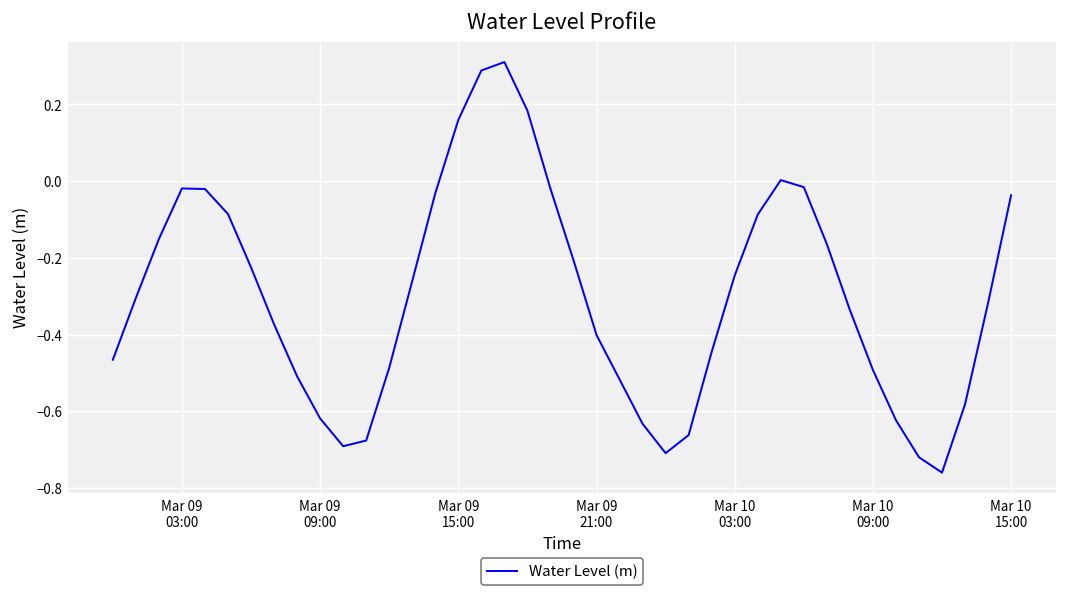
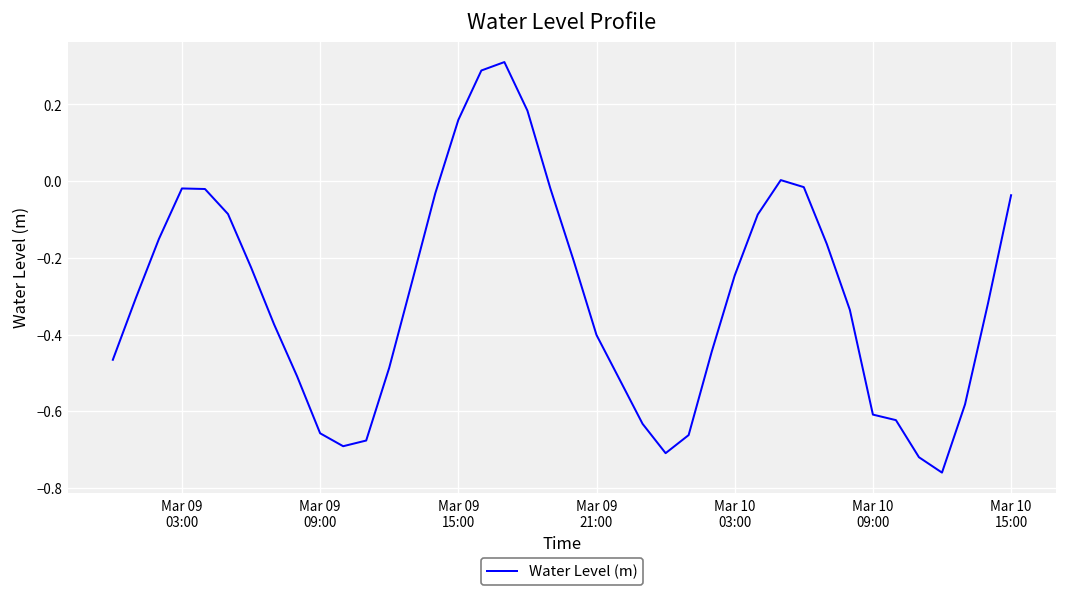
Mar 09 09:00: -0.62 -> -0.66
Mar 10 09:00: -0.49 -> -0.61
